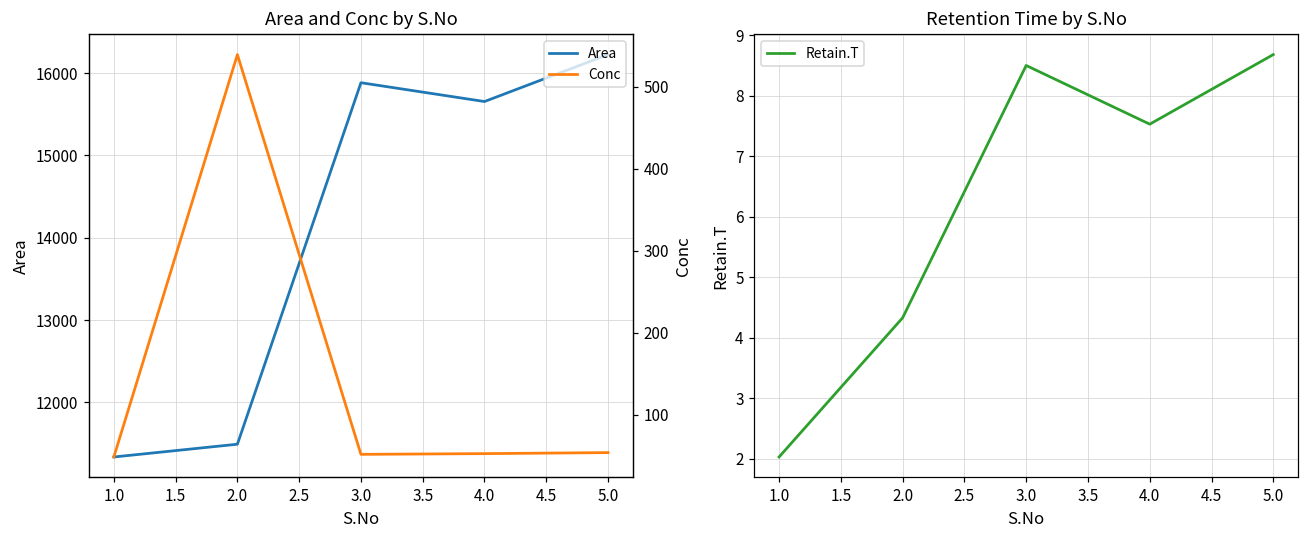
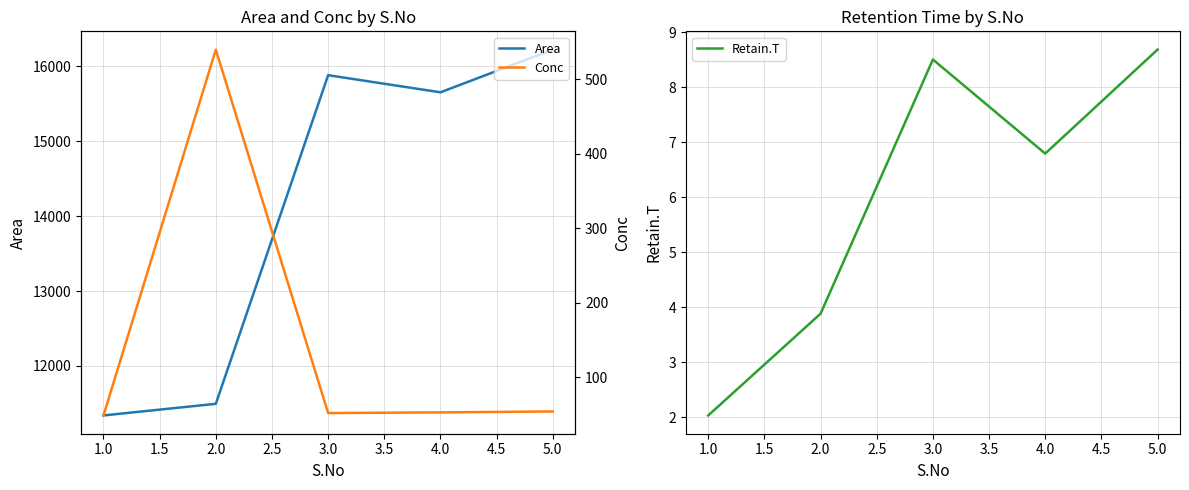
Retention Time by S.No, 2.0: 4.3 -> 3.9
Retention Time by S.No, 4.0: 7.5 -> 6.8
